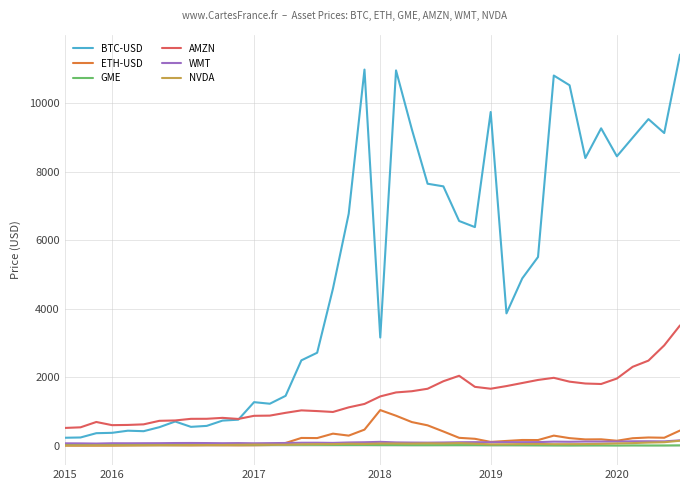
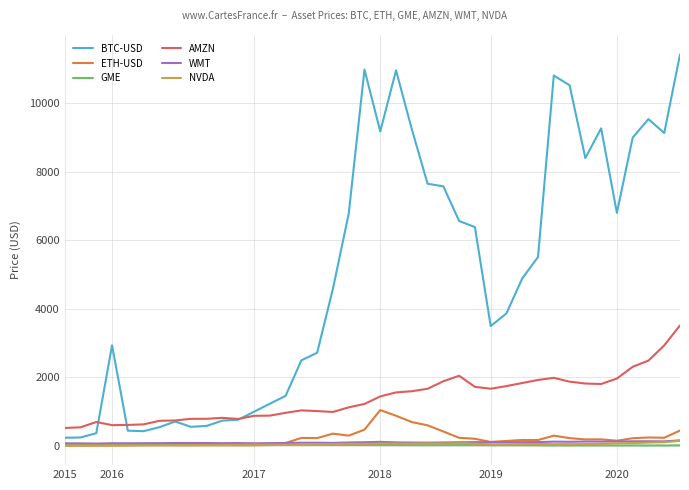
BTC-USD, 2016: 400 -> 2900
BTC-USD, 2017: 1300 -> 1000
BTC-USD, 2018: 3200 -> 9200
BTC-USD, 2019: 9700 -> 3500
BTC-USD, 2020: 8400 -> 6800
